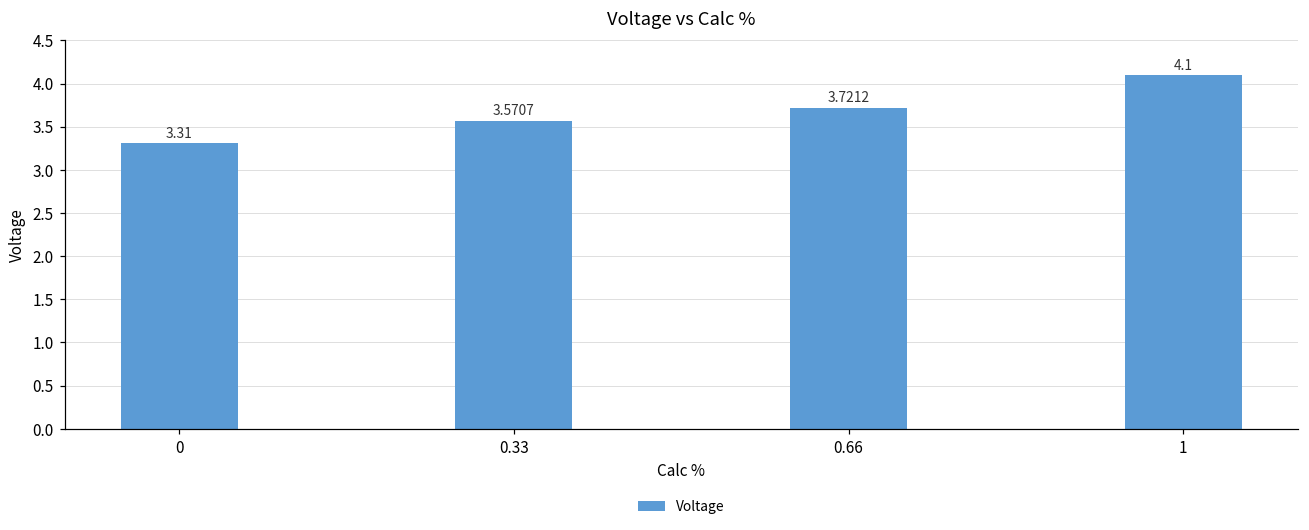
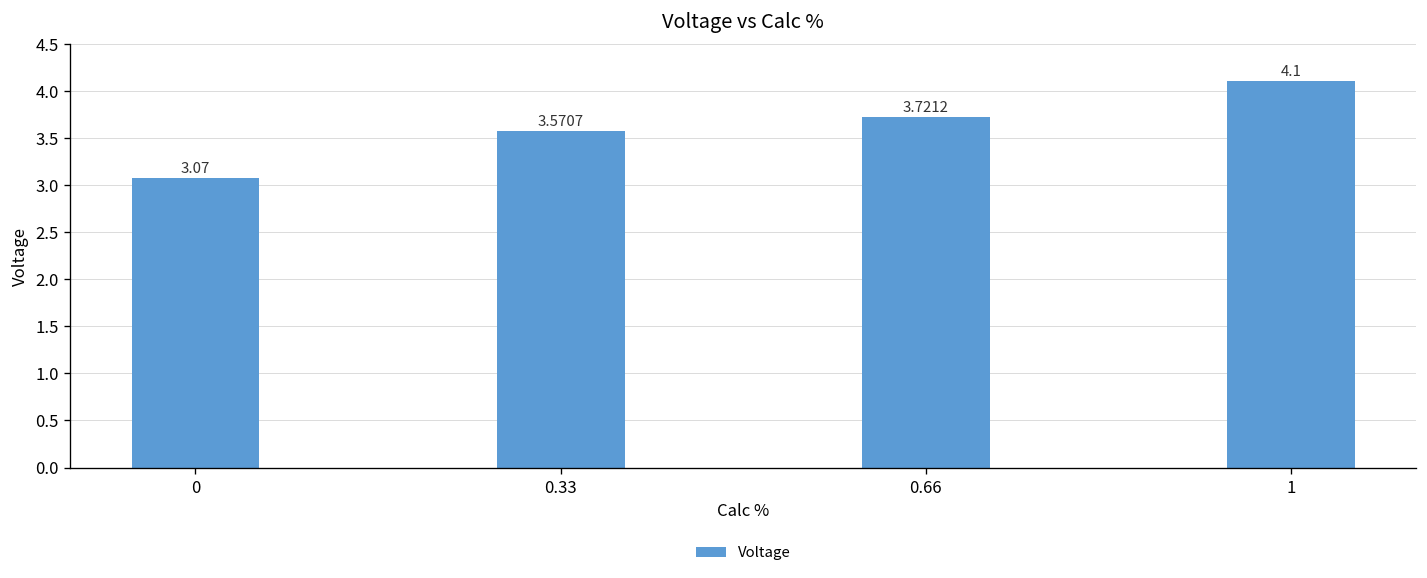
0: 3.31 -> 3.07
